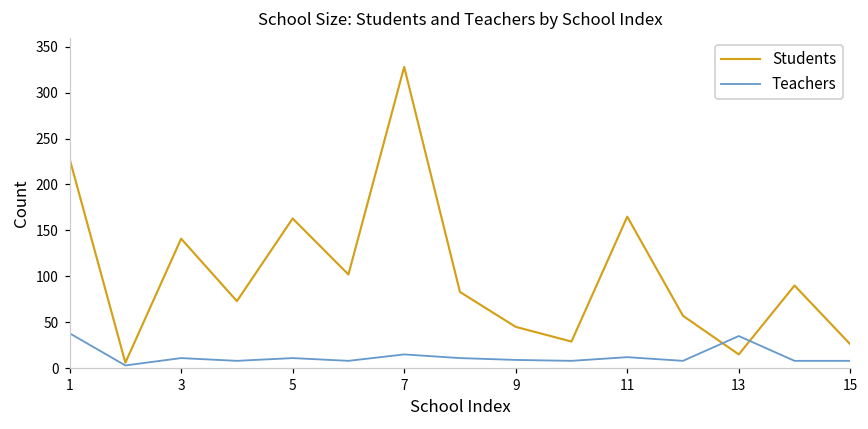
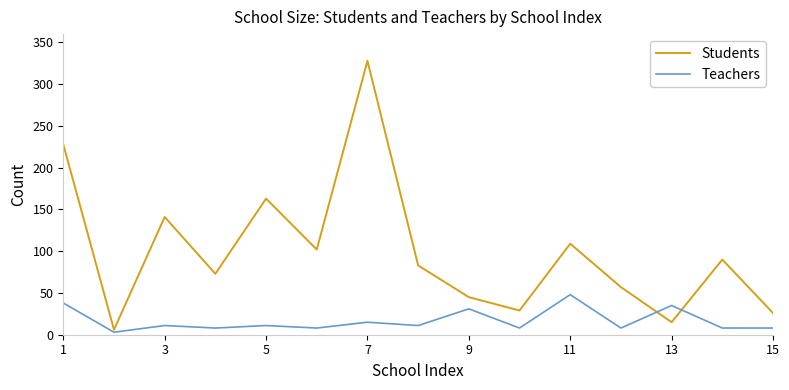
Teachers, 9: 10 -> 30
Students, 11: 170 -> 110
Teachers, 11: 10 -> 50
